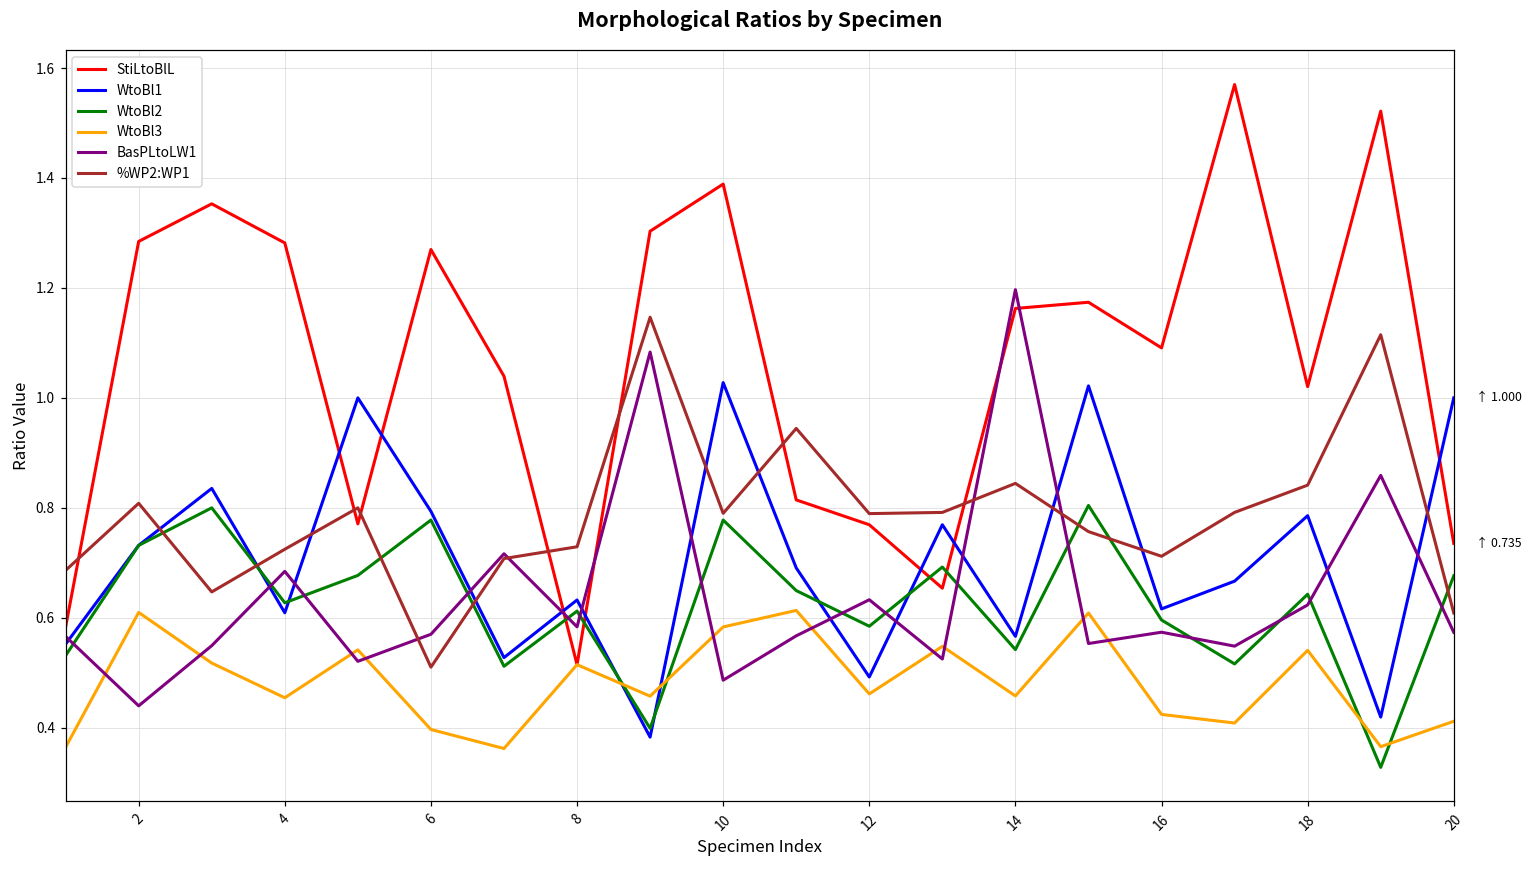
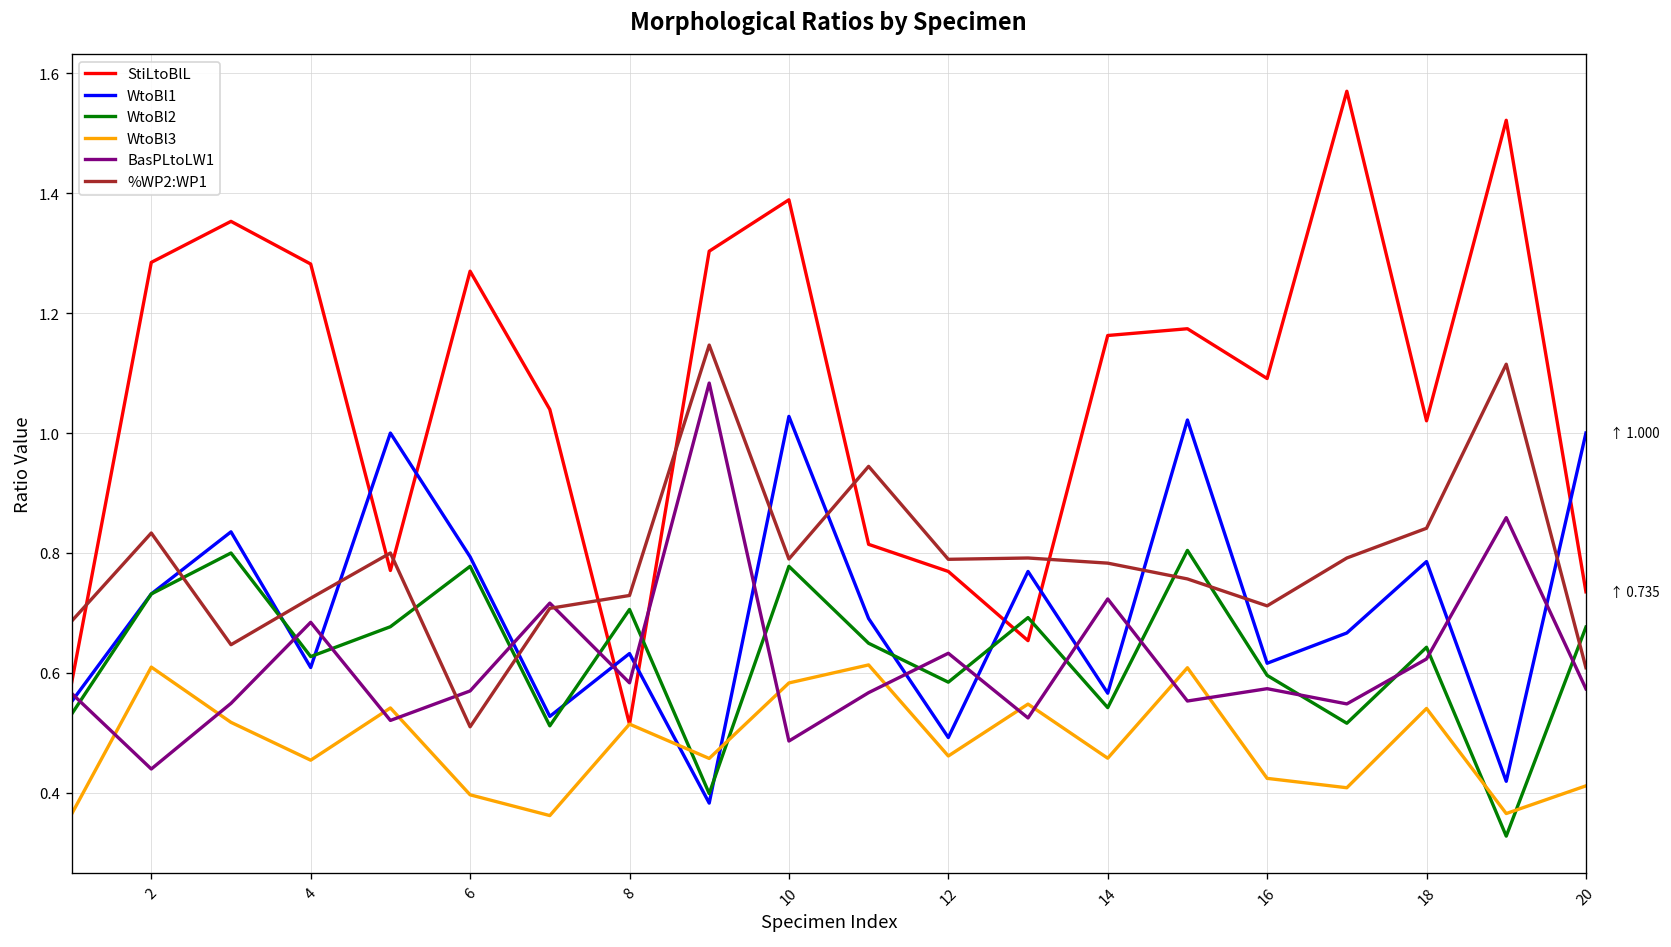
%WP2:WP1, 2: 0.81 -> 0.83
WtoBl2, 8: 0.61 -> 0.71
BasPLtoLW1, 14: 1.20 -> 0.72
%WP2:WP1, 14: 0.84 -> 0.78
